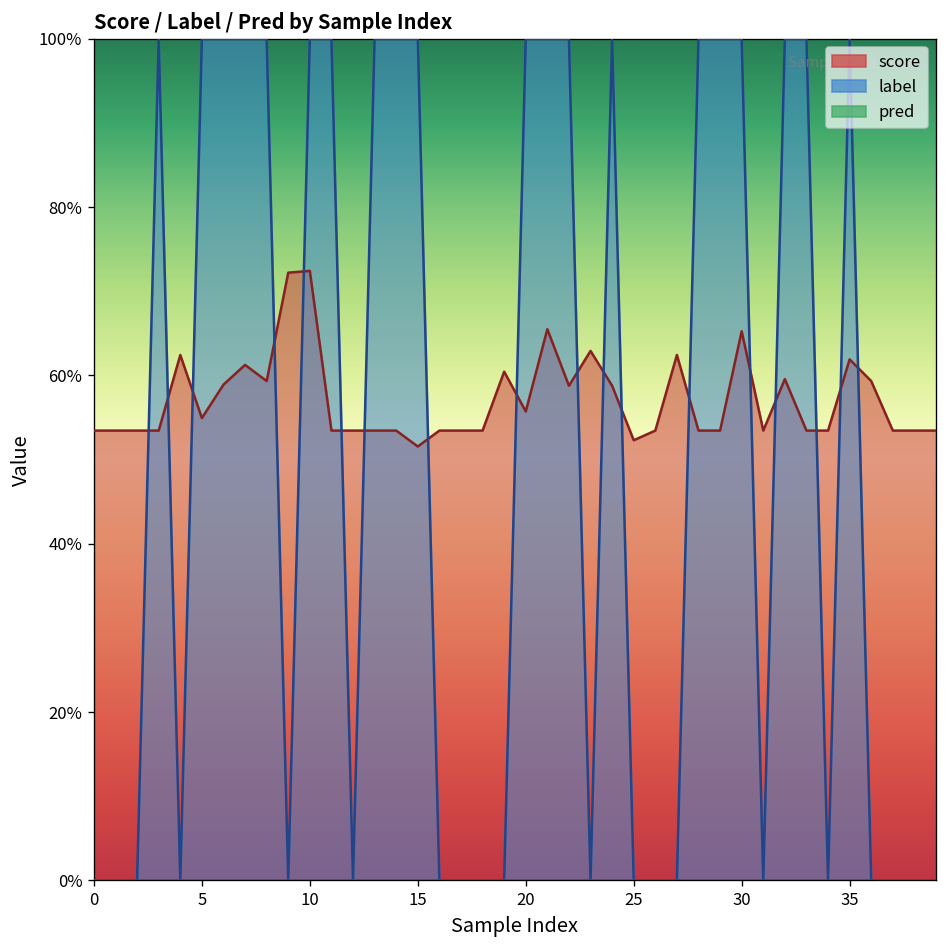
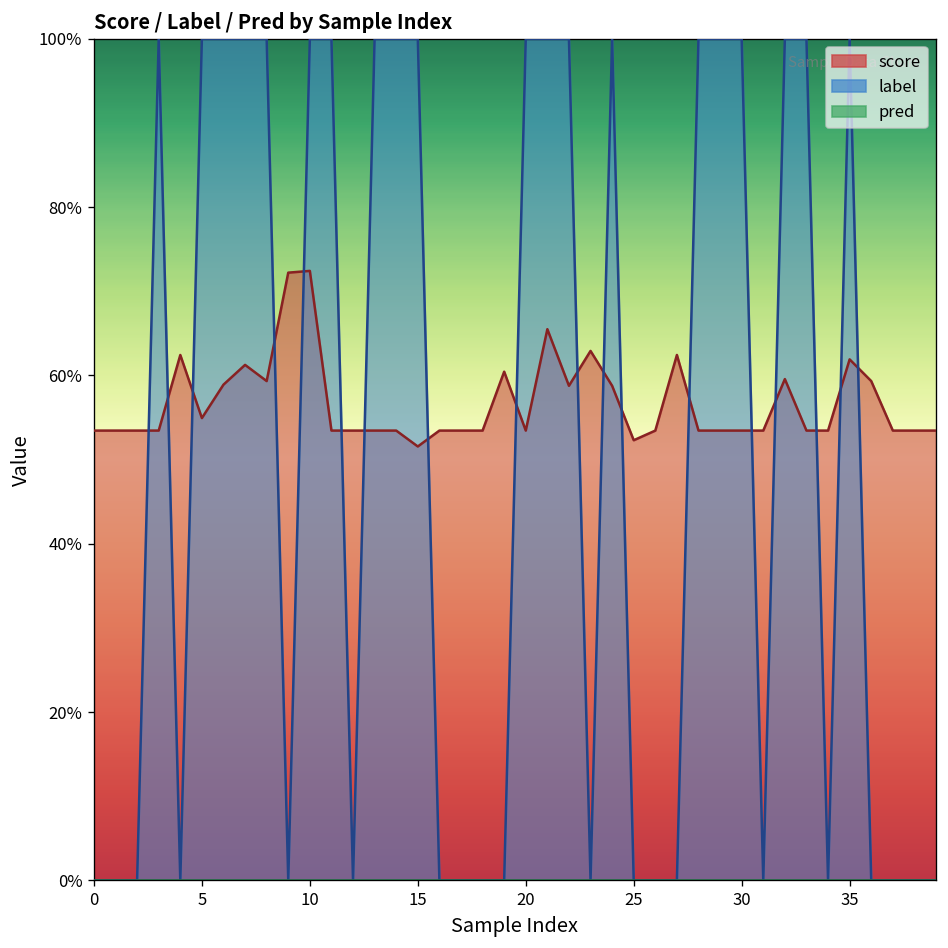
score, 20: 56% -> 53%
score, 30: 65% -> 53%
